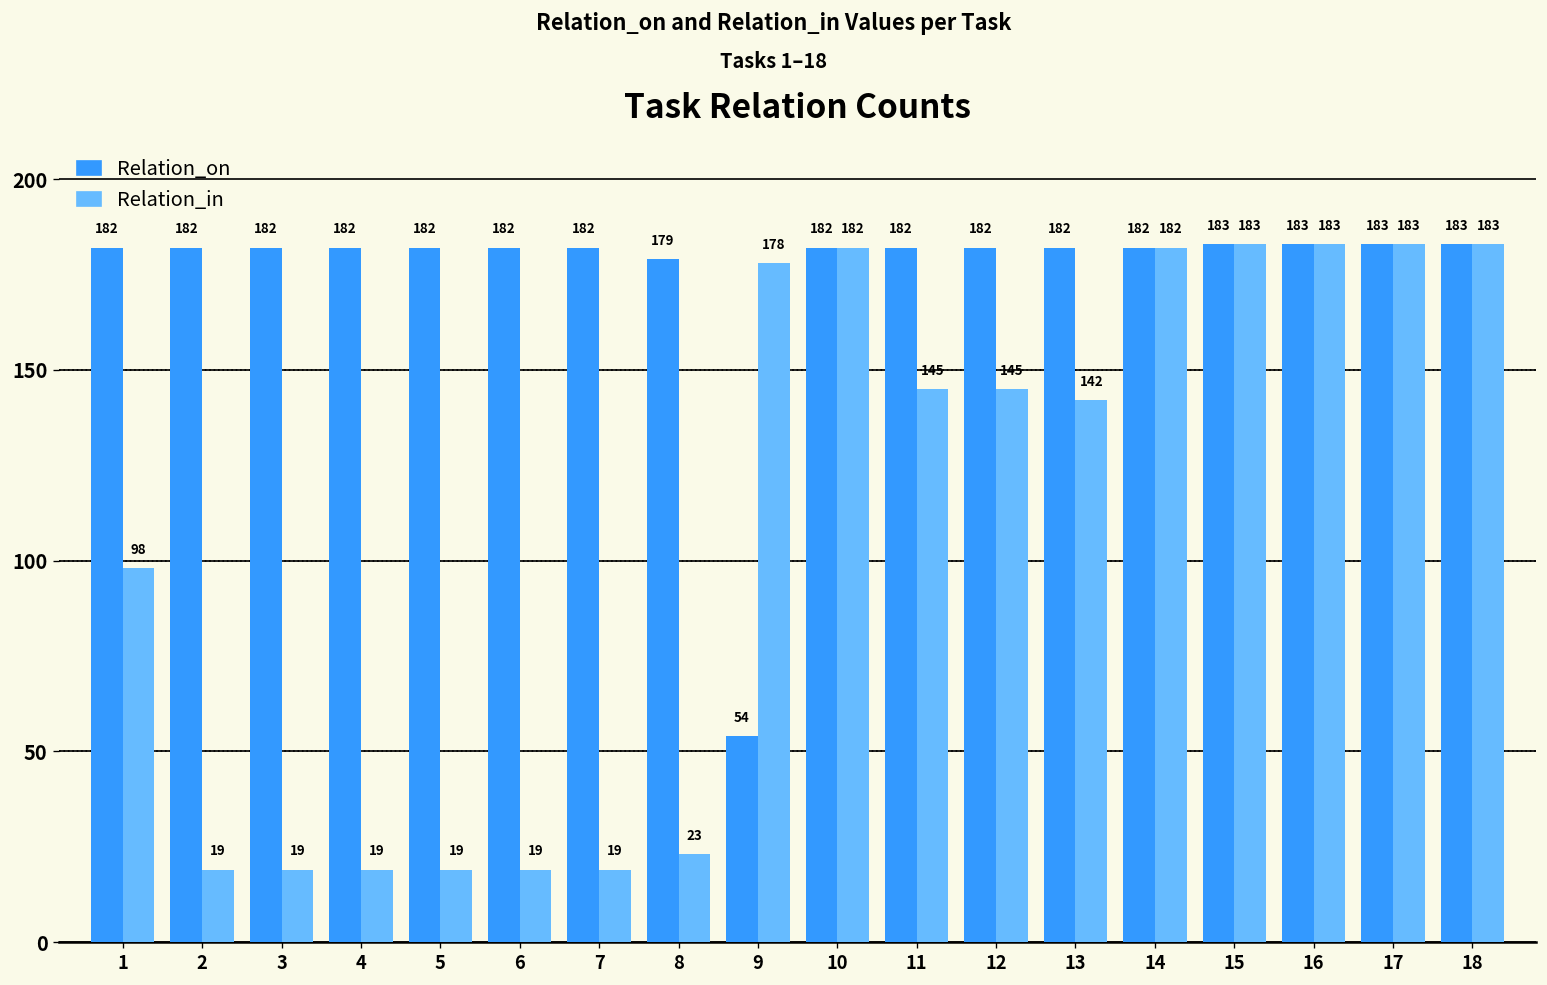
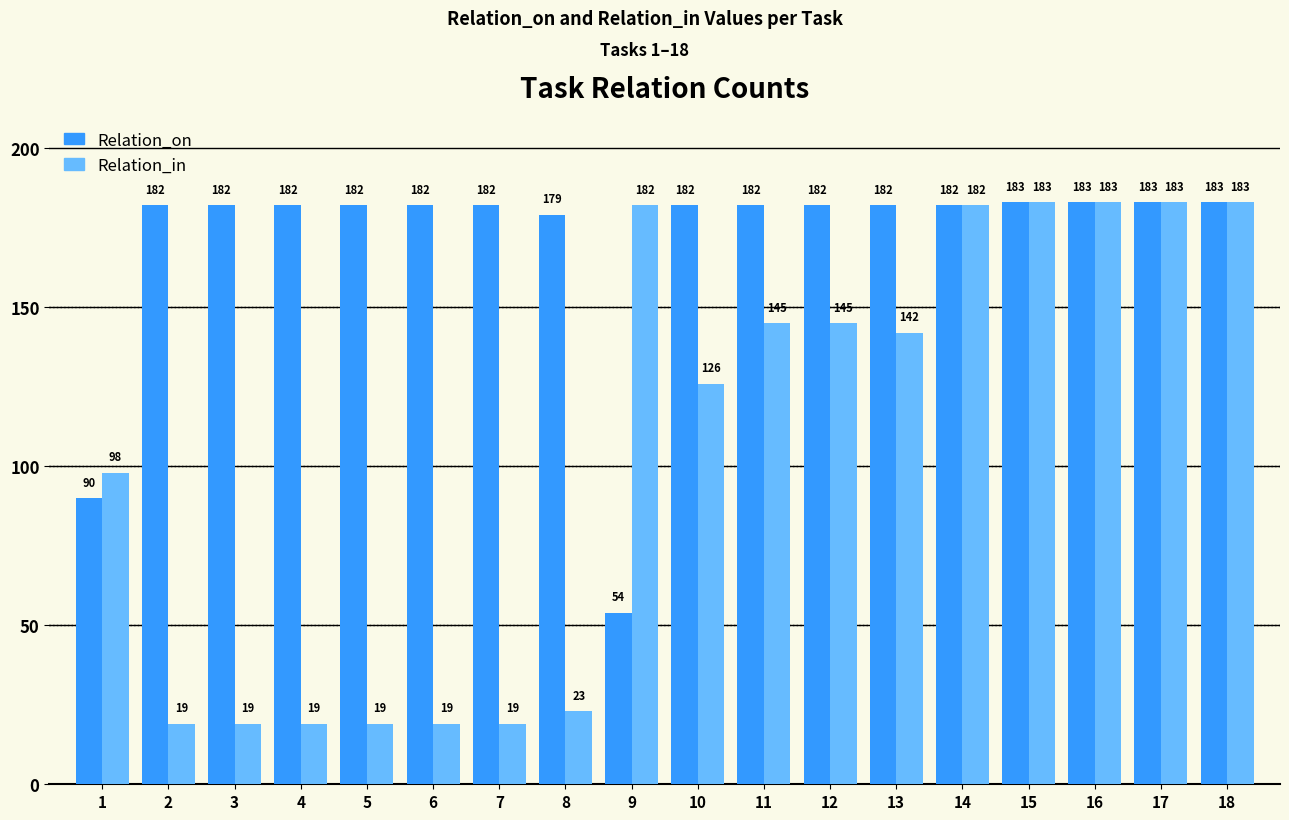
Relation_on, 1: 182 -> 90
Relation_in, 9: 178 -> 182
Relation_in, 10: 182 -> 126
